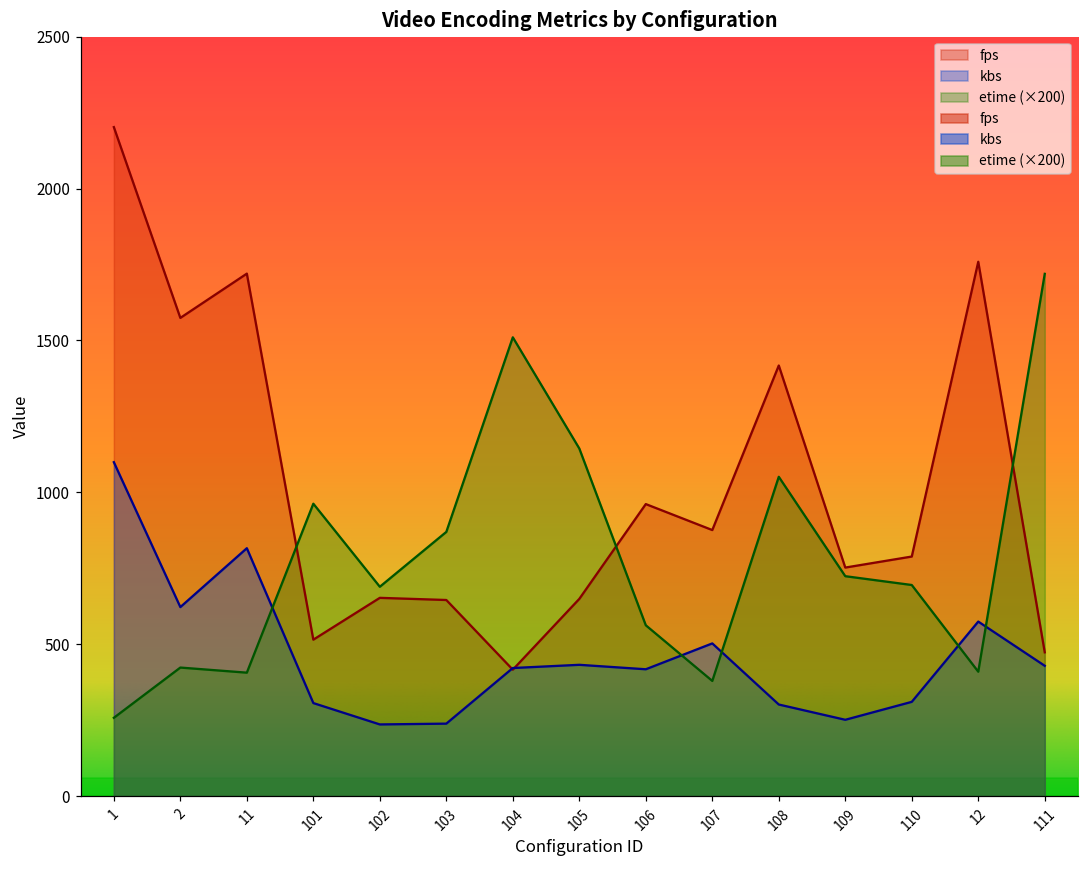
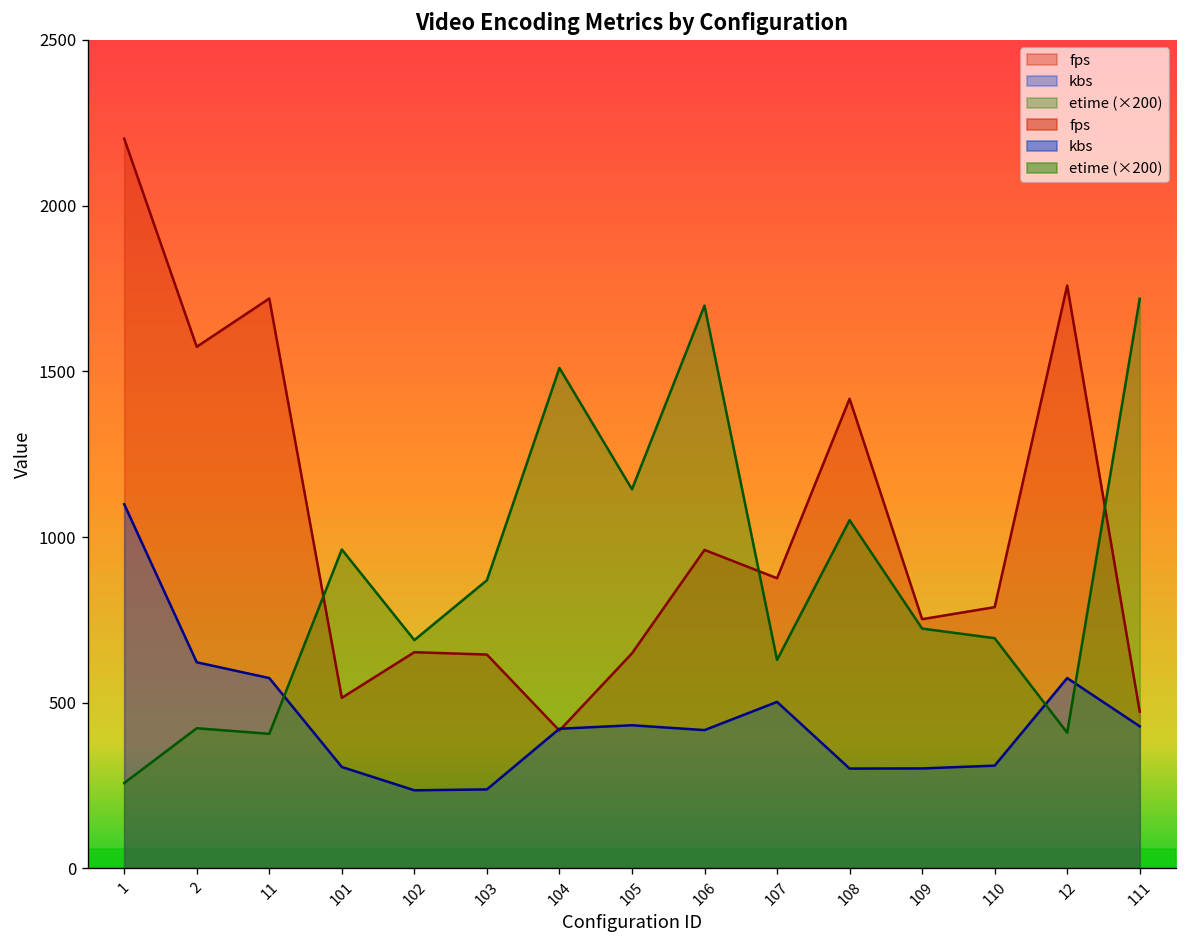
kbs, 11: 820 -> 570
etime (×200), 106: 560 -> 1700
etime (×200), 107: 380 -> 630
kbs, 109: 250 -> 300
